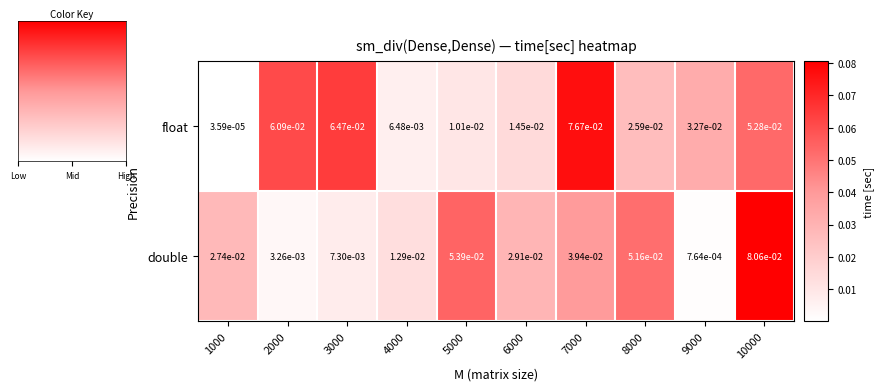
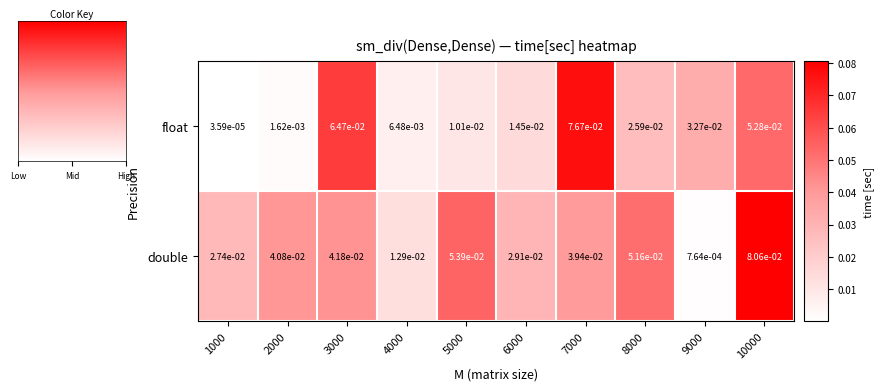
float, 2000: 6.09e-02 -> 1.62e-03
double, 2000: 3.26e-03 -> 4.08e-02
double, 3000: 7.30e-03 -> 4.18e-02
